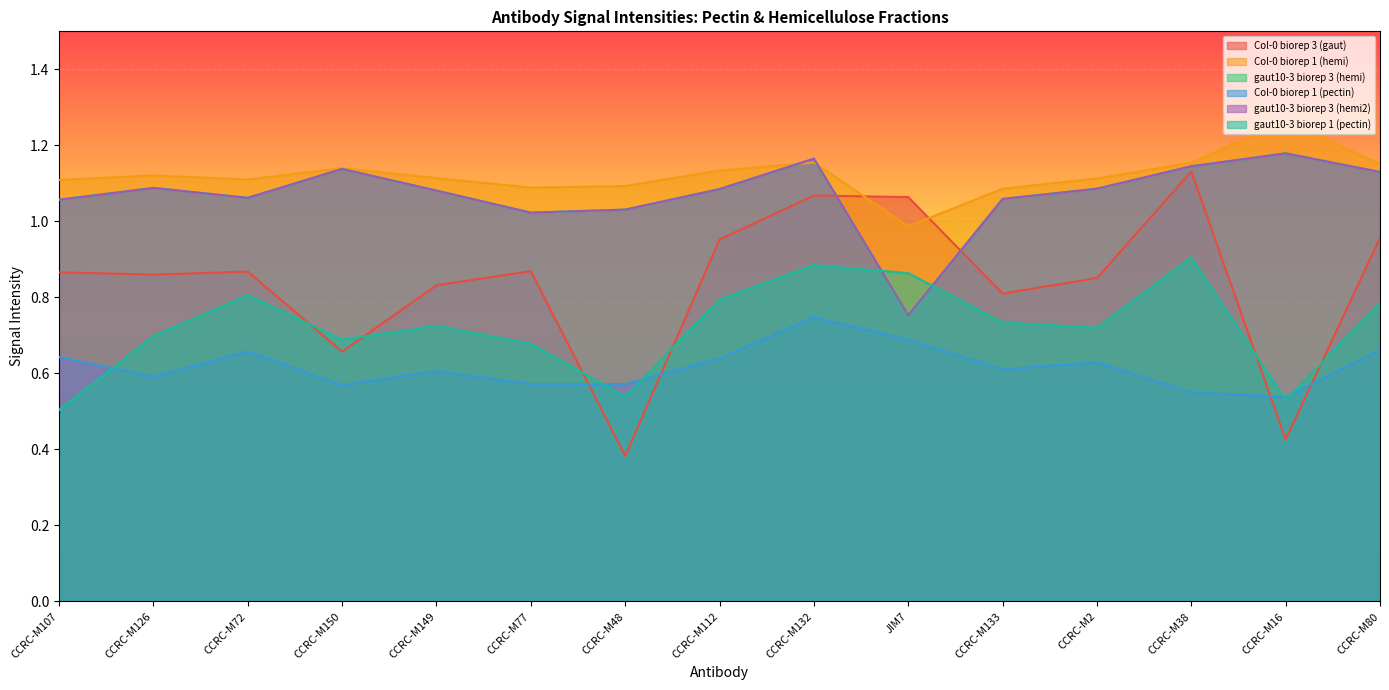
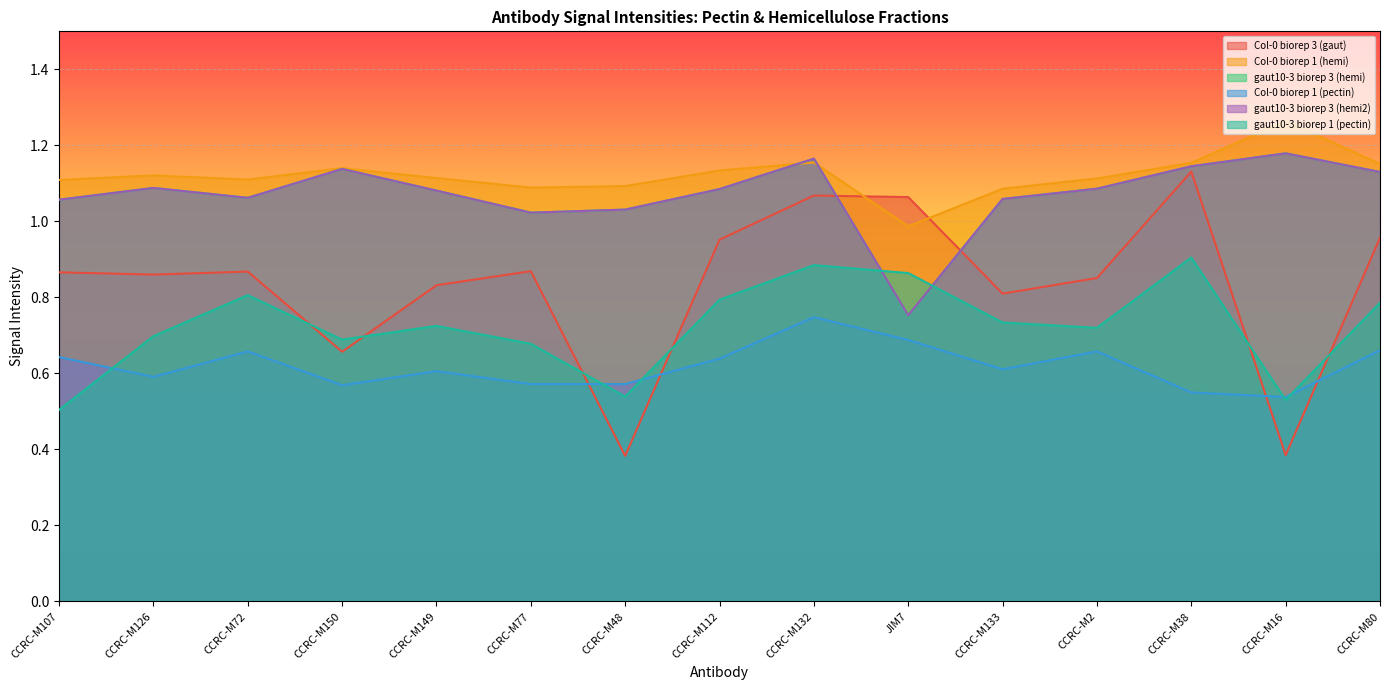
Col-0 biorep 1 (pectin), CCRC-M2: 0.63 -> 0.66
Col-0 biorep 3 (gaut), CCRC-M16: 0.43 -> 0.39
